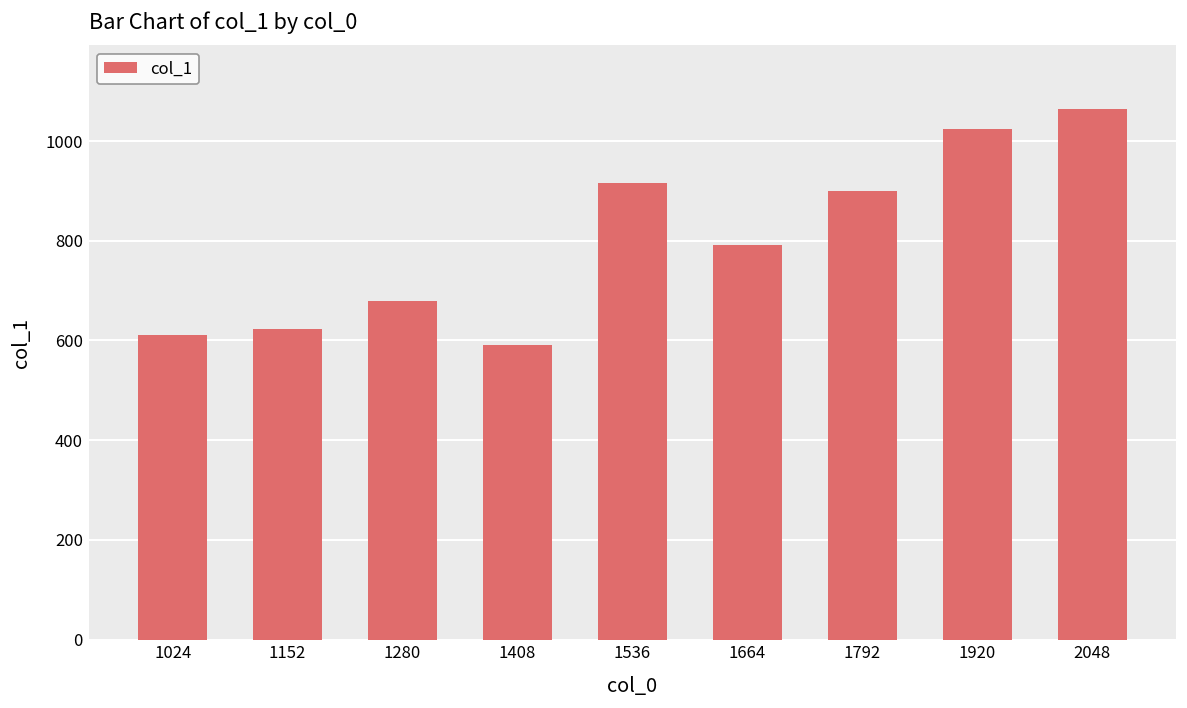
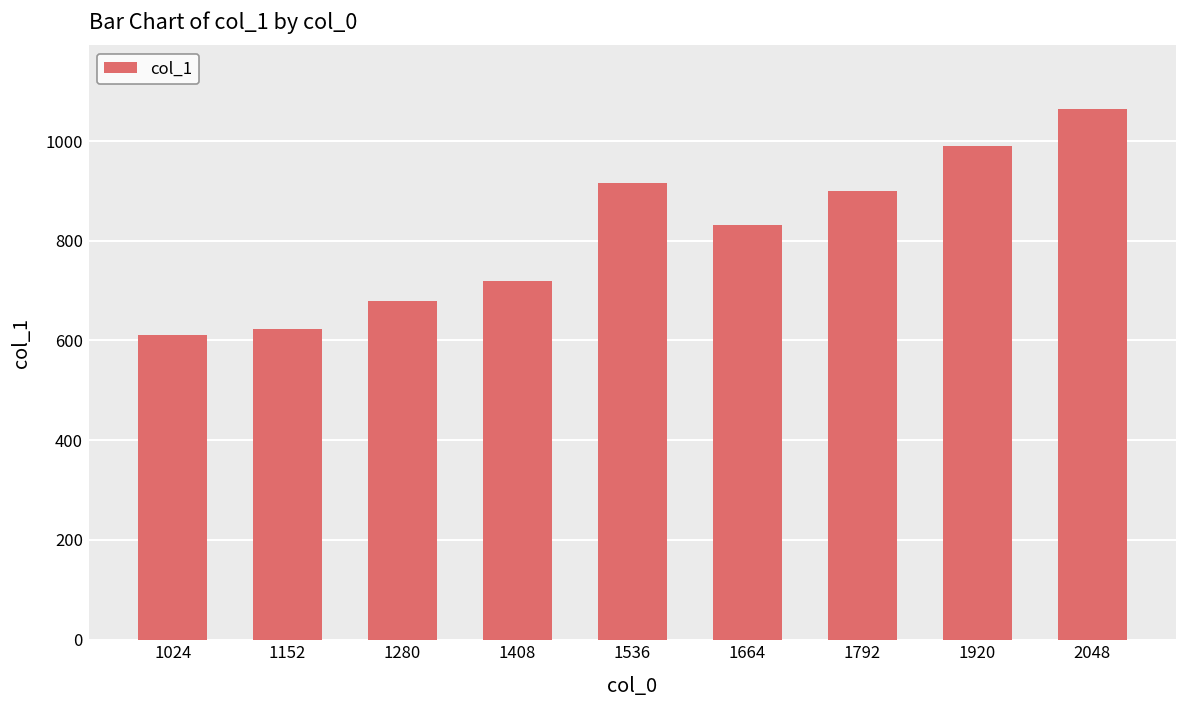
1408: 590 -> 720
1664: 790 -> 830
1920: 1020 -> 990
